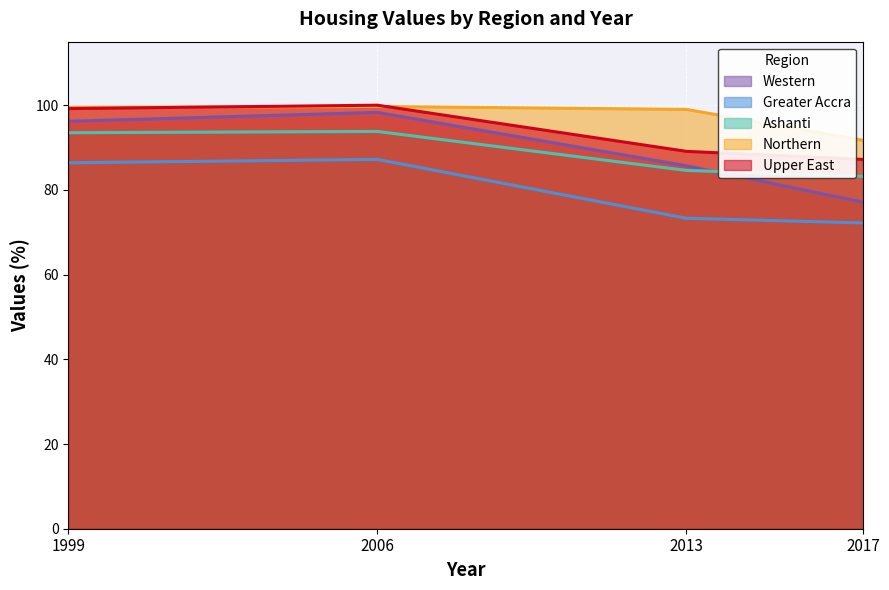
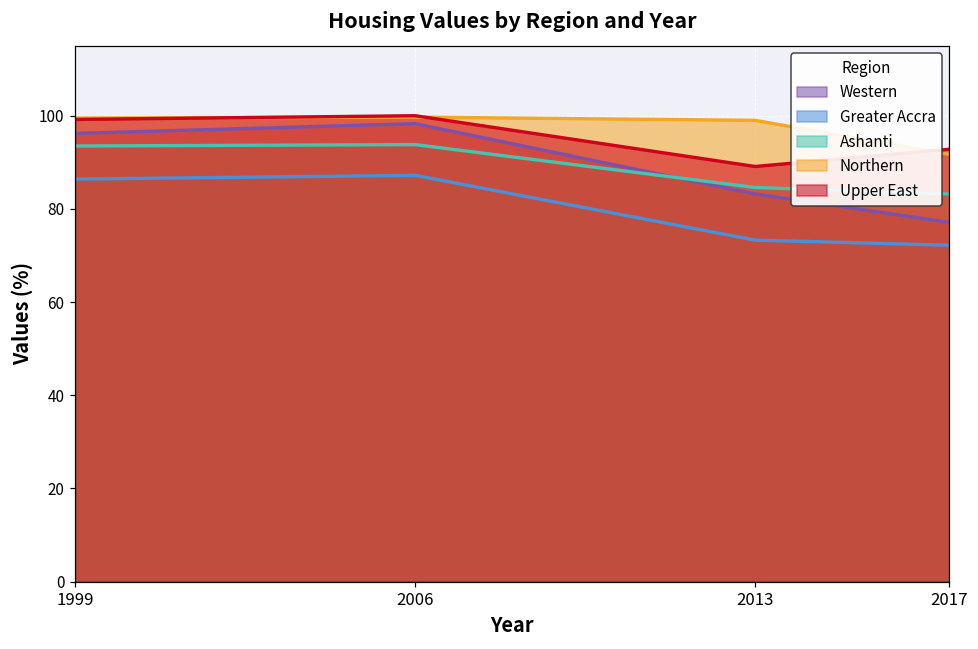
Western, 2013: 86 -> 83
Upper East, 2017: 87 -> 93
